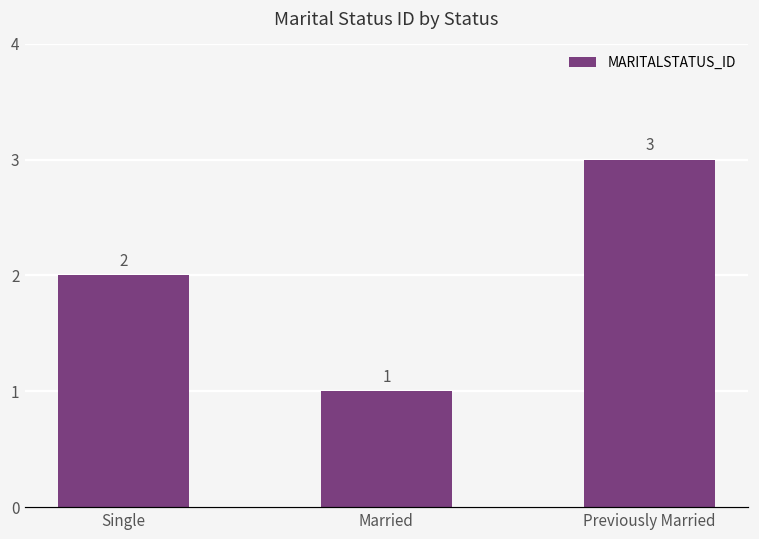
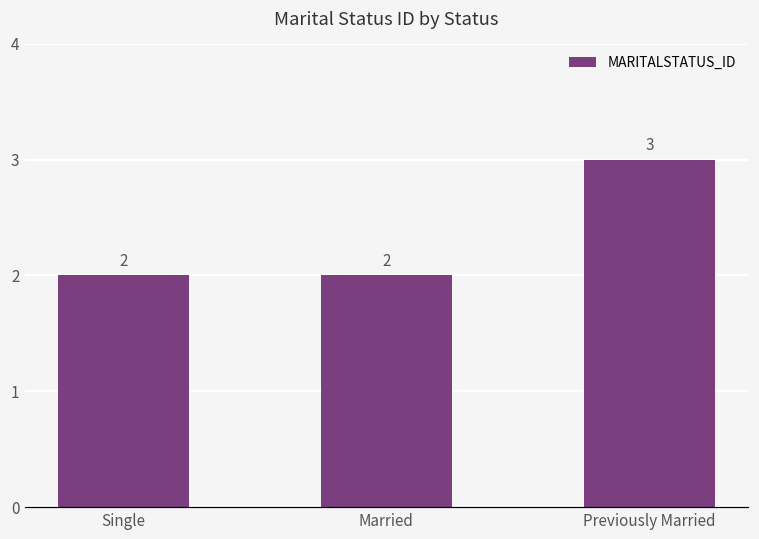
Married: 1 -> 2
